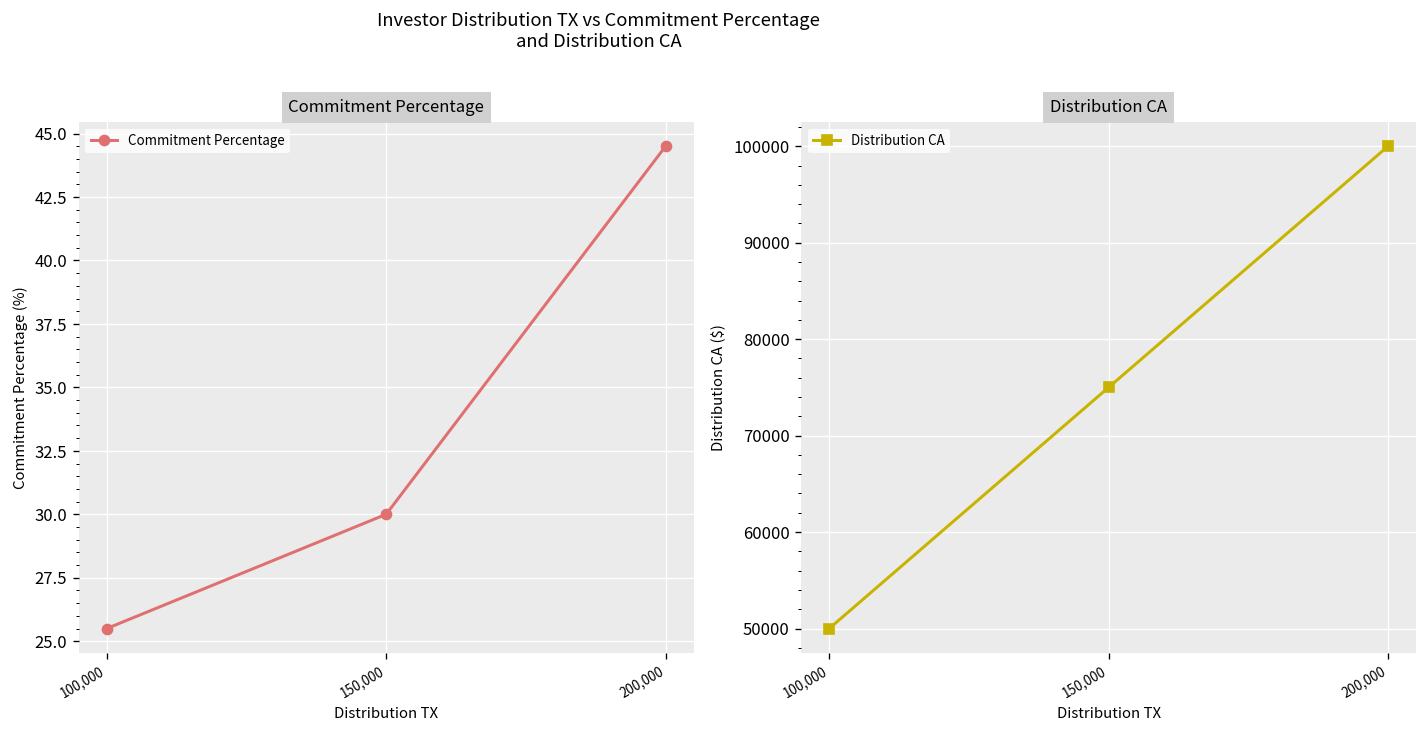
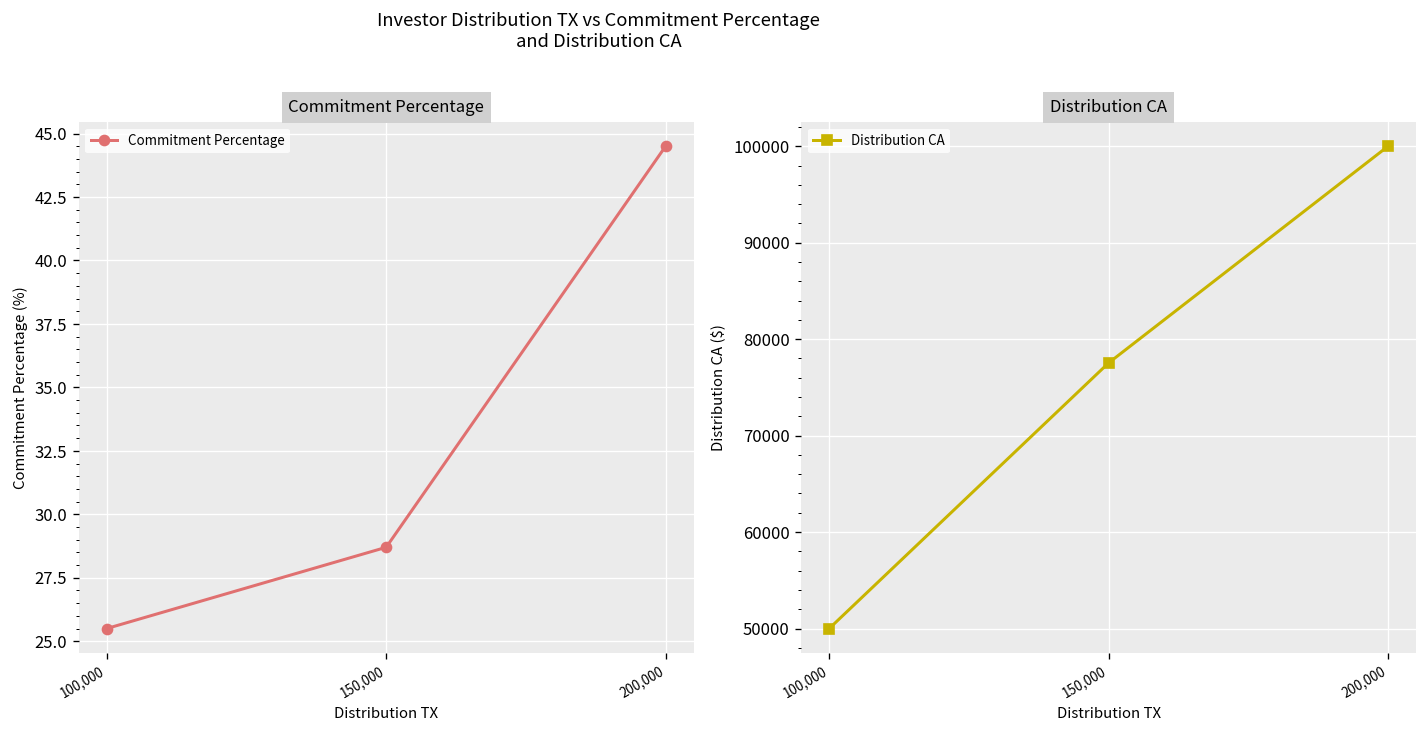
Commitment Percentage, 150,000: 30.0 -> 28.7
Distribution CA, 150,000: 75000 -> 78000
